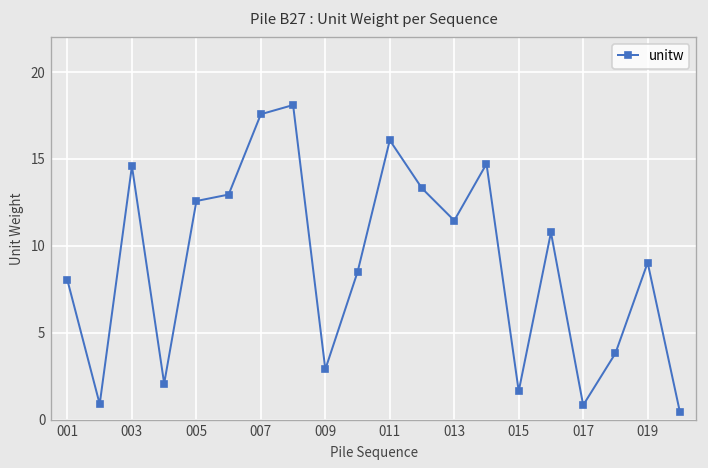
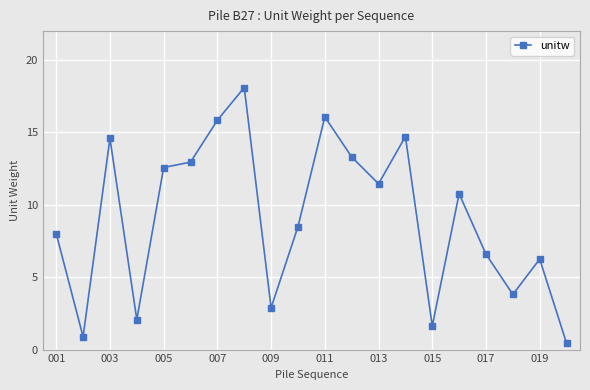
007: 17.6 -> 15.8
017: 0.8 -> 6.6
019: 9.0 -> 6.3
